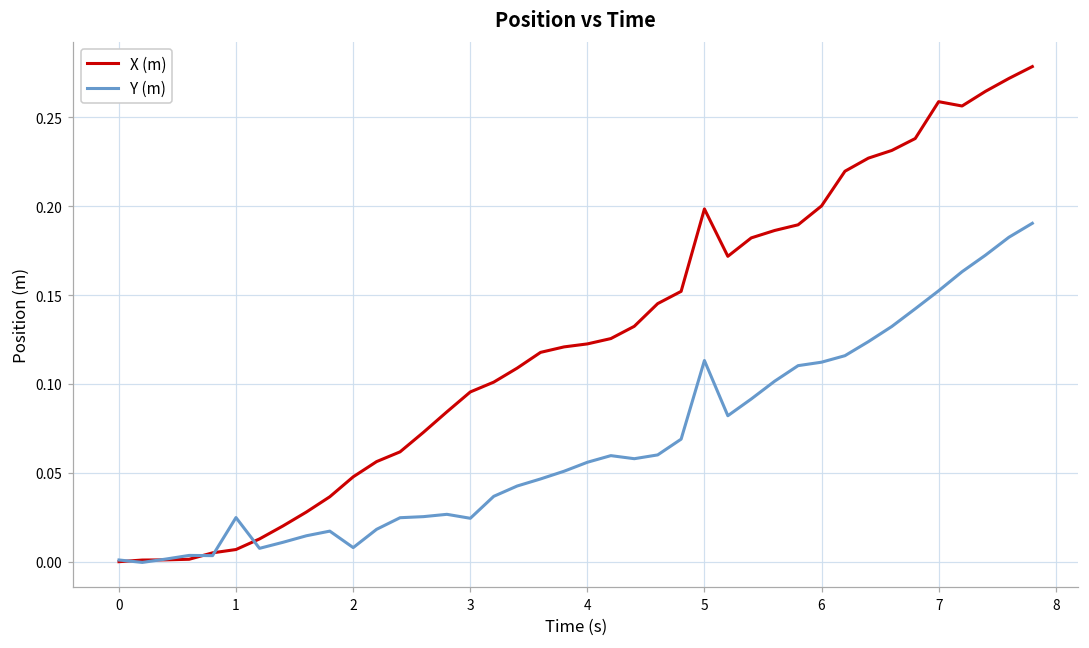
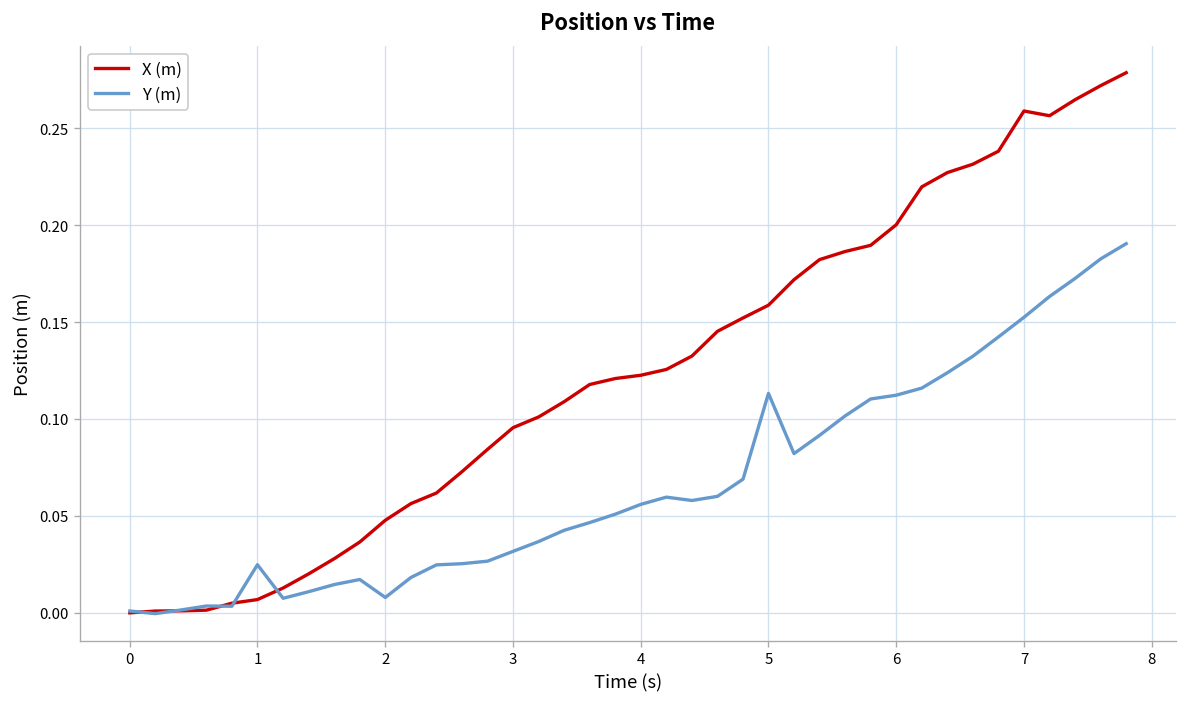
Y (m), 3: 0.024 -> 0.032
X (m), 5: 0.199 -> 0.159
